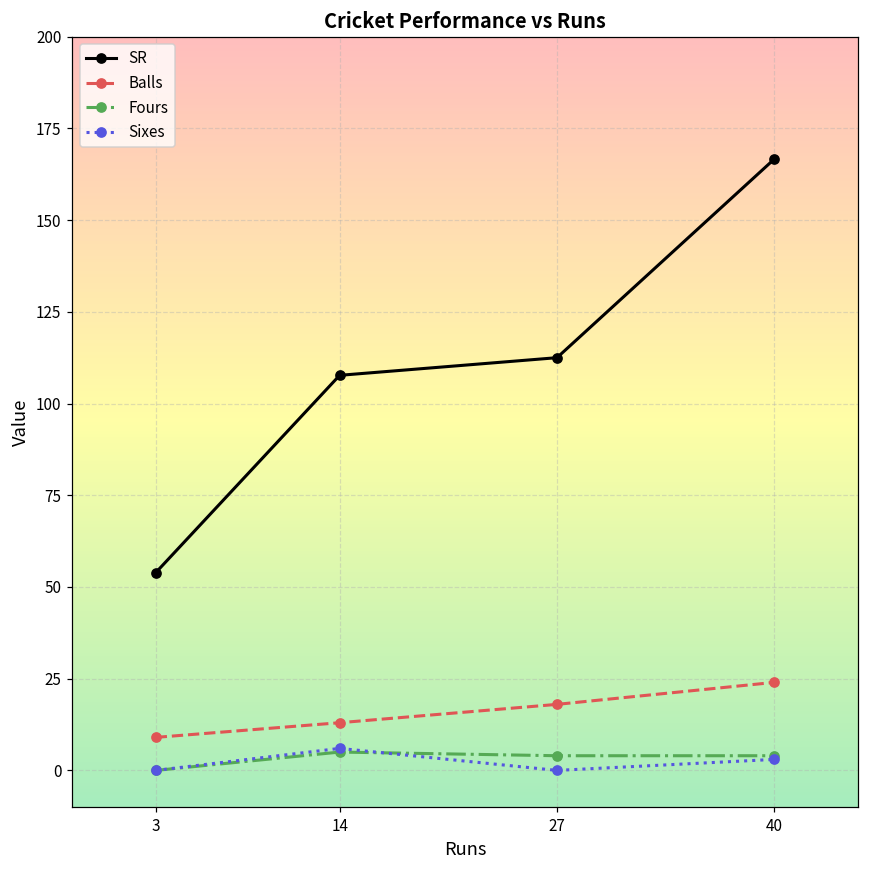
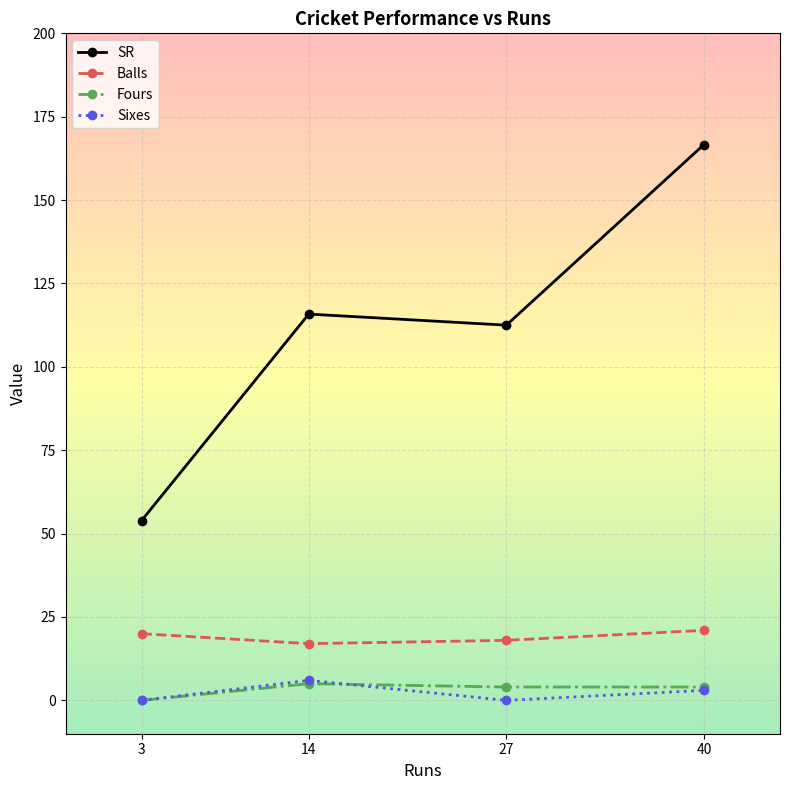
Balls, 3: 9 -> 20
SR, 14: 108 -> 116
Balls, 14: 13 -> 17
Balls, 40: 24 -> 21
